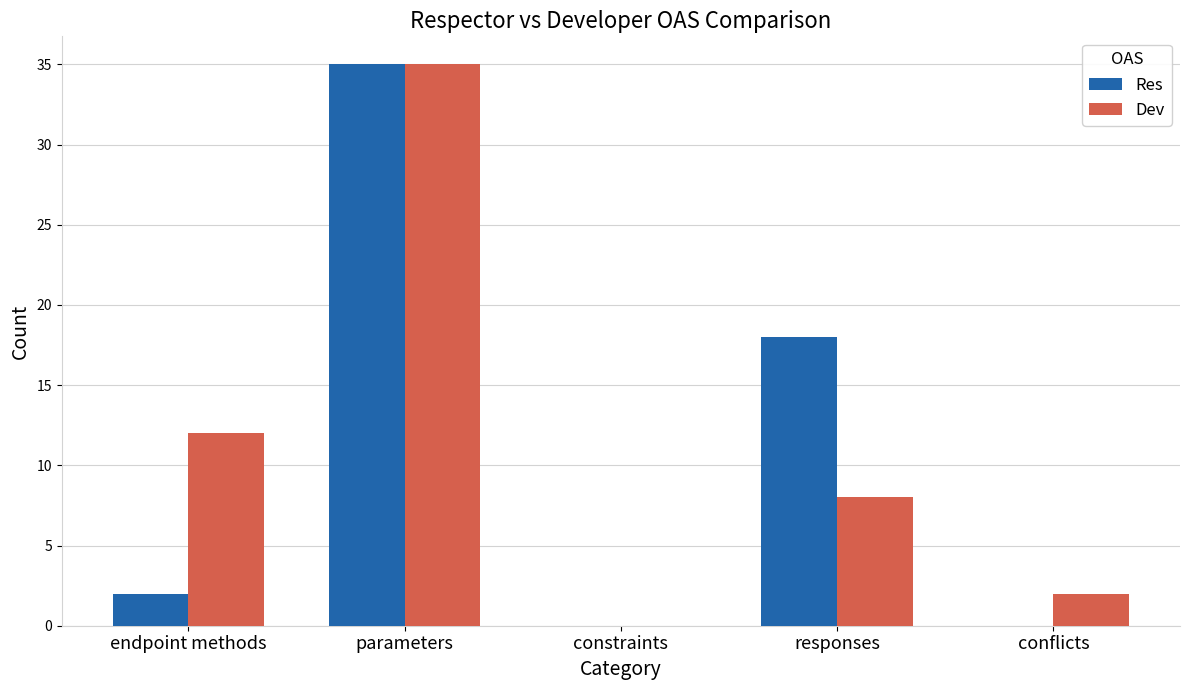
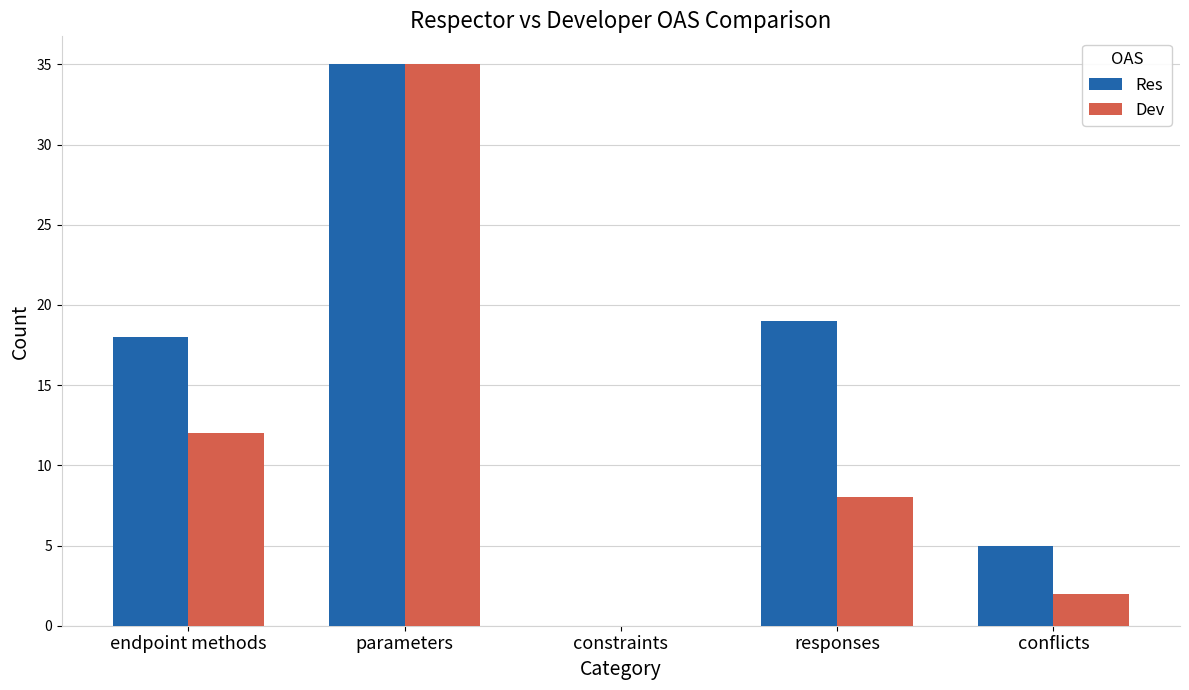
Res, endpoint methods: 2 -> 18
Res, responses: 18 -> 19
Res, conflicts: 0 -> 5
